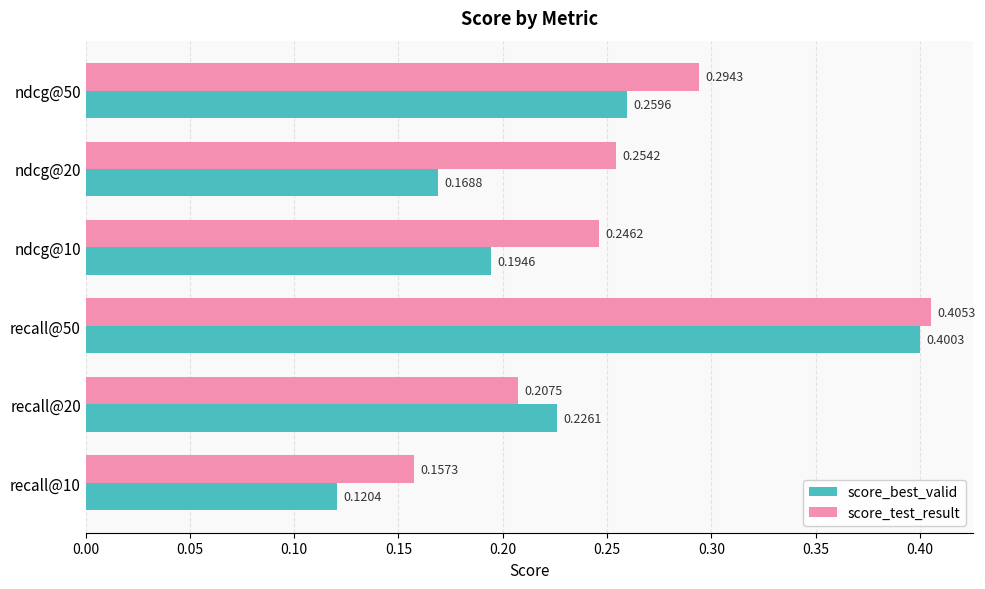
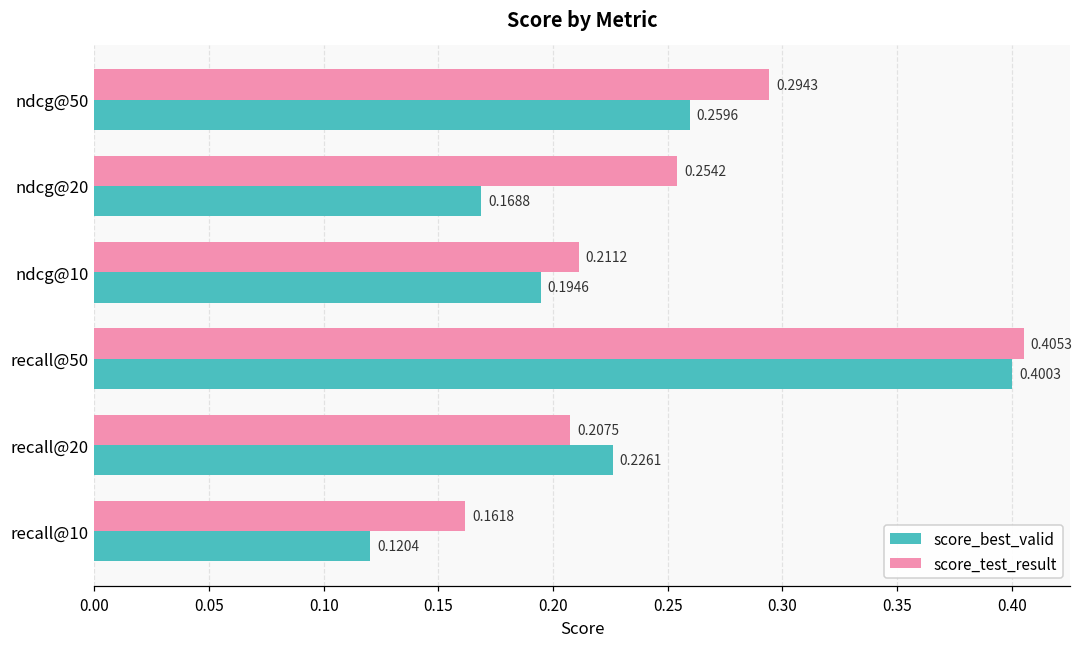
score_test_result, ndcg@10: 0.2462 -> 0.2112
score_test_result, recall@10: 0.1573 -> 0.1618
